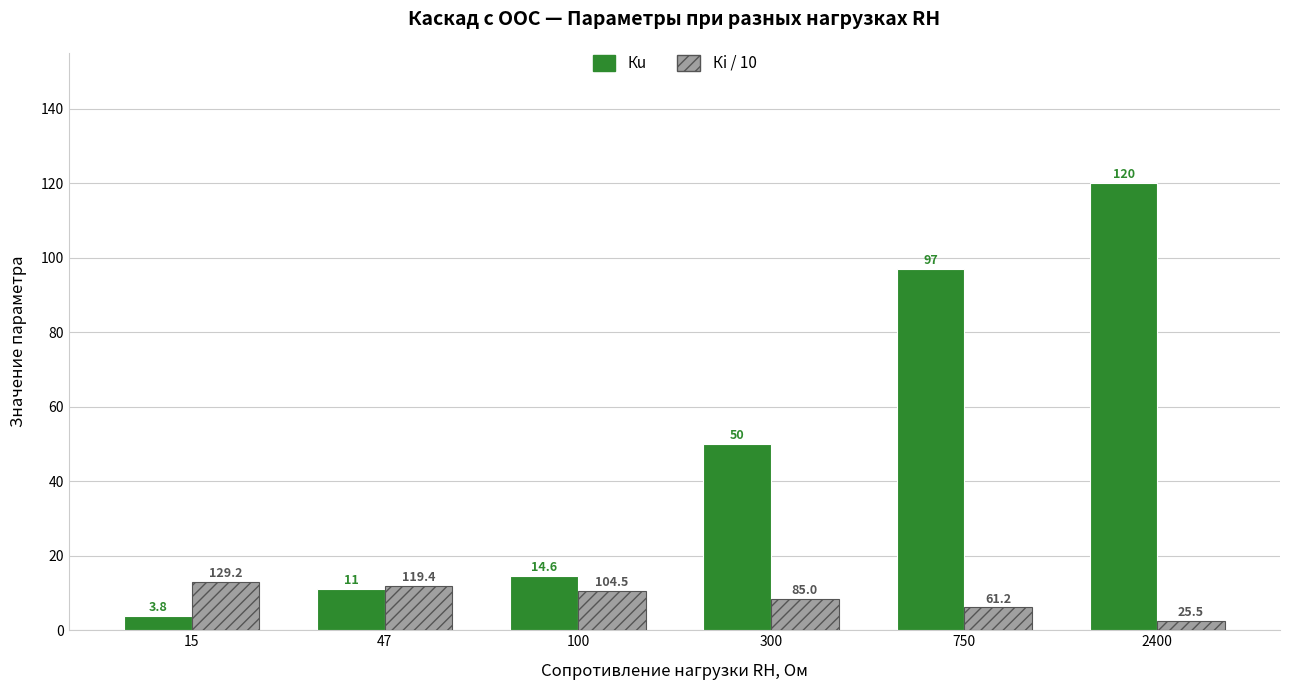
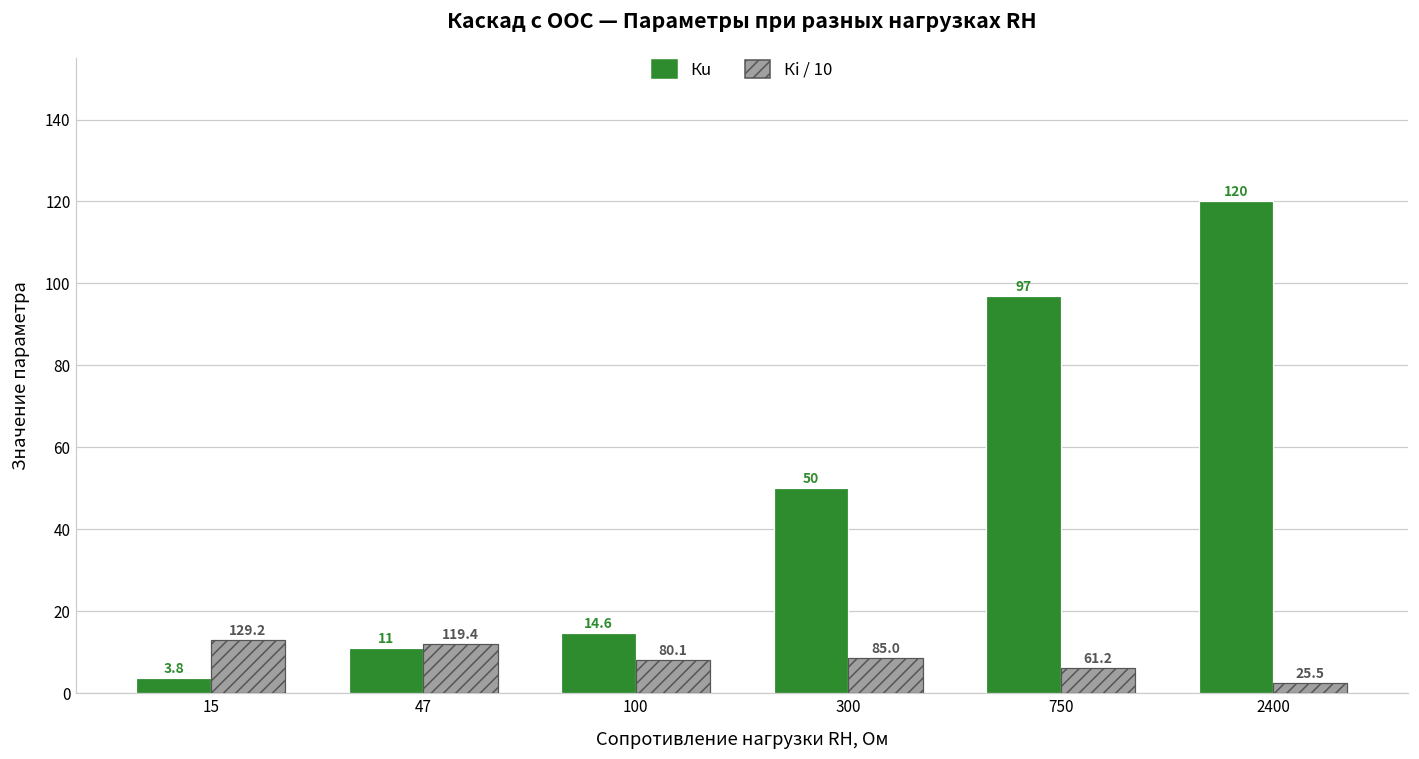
Кi / 10, 100: 104.5 -> 80.1
